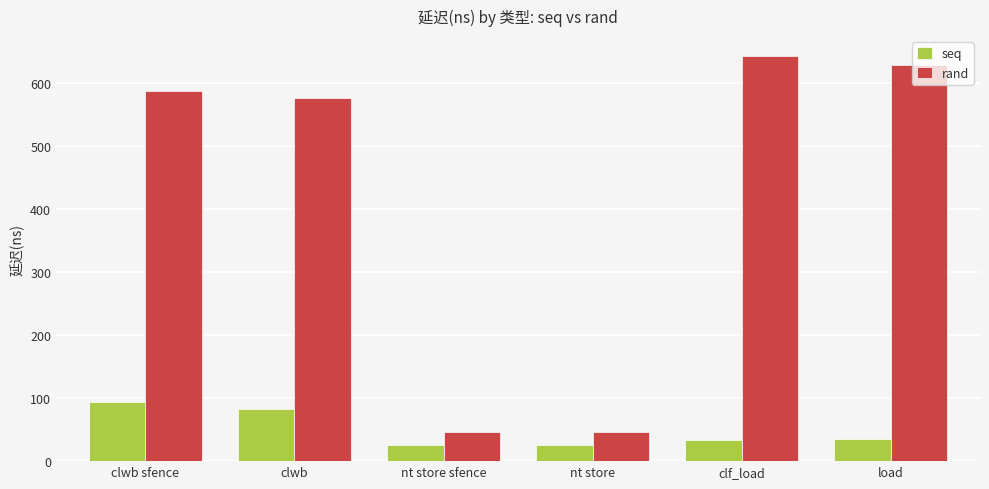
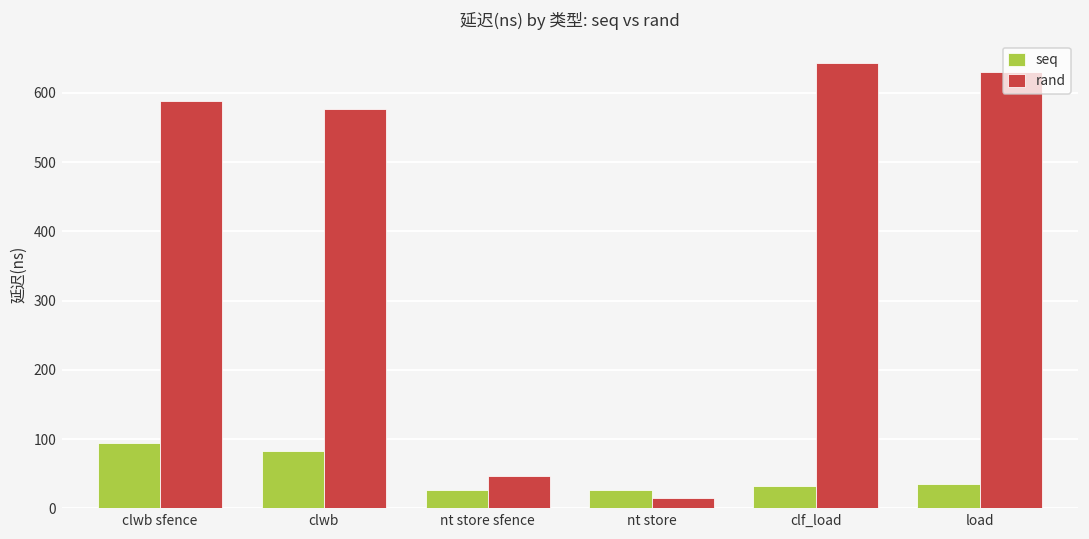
rand, nt store: 50 -> 20
